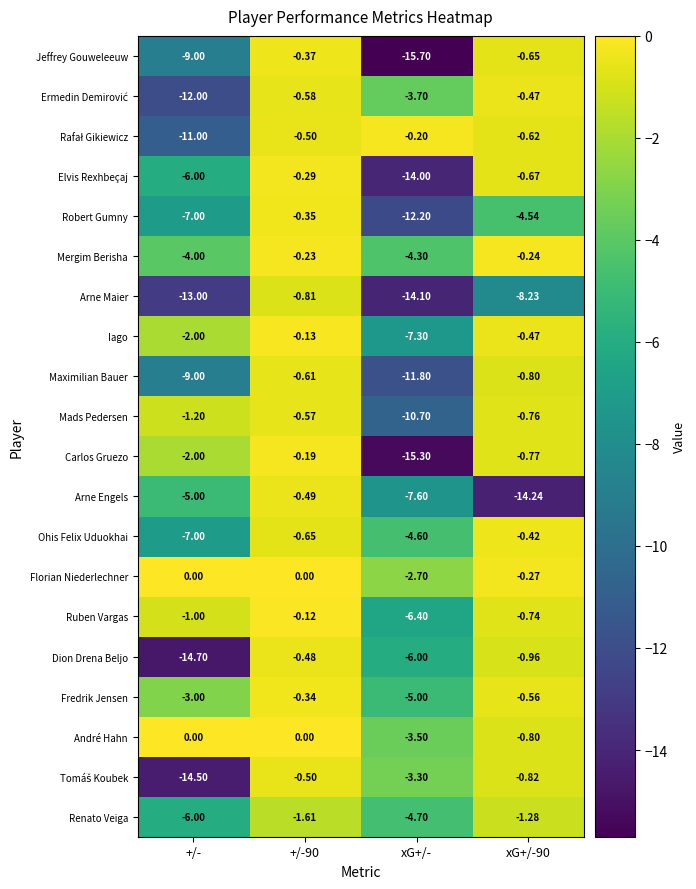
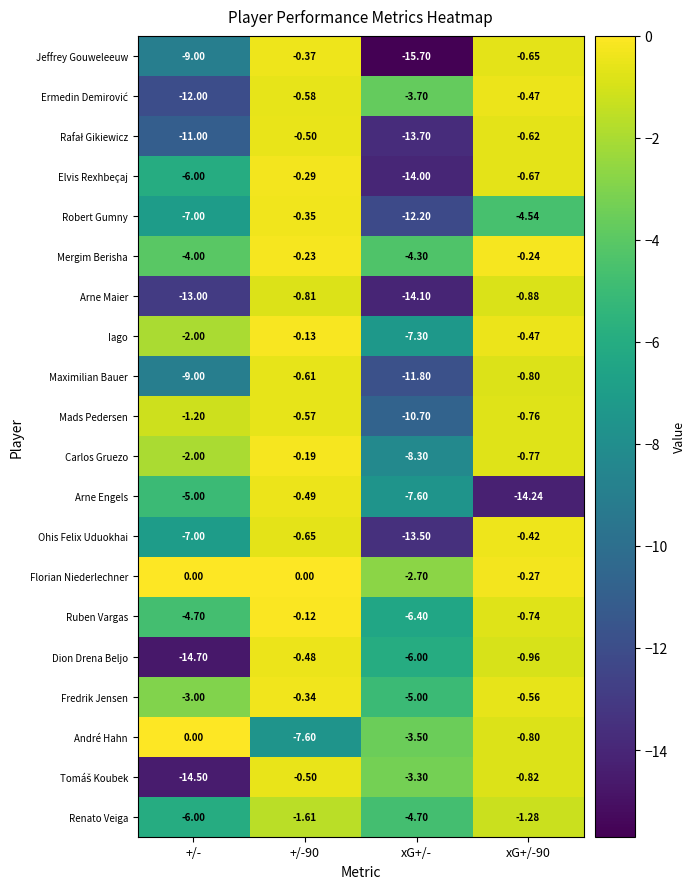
Rafał Gikiewicz, xG+/-: -0.20 -> -13.70
Arne Maier, xG+/-90: -8.23 -> -0.88
Carlos Gruezo, xG+/-: -15.30 -> -8.30
Ohis Felix Uduokhai, xG+/-: -4.60 -> -13.50
Ruben Vargas, +/-: -1.00 -> -4.70
André Hahn, +/-90: 0.00 -> -7.60
